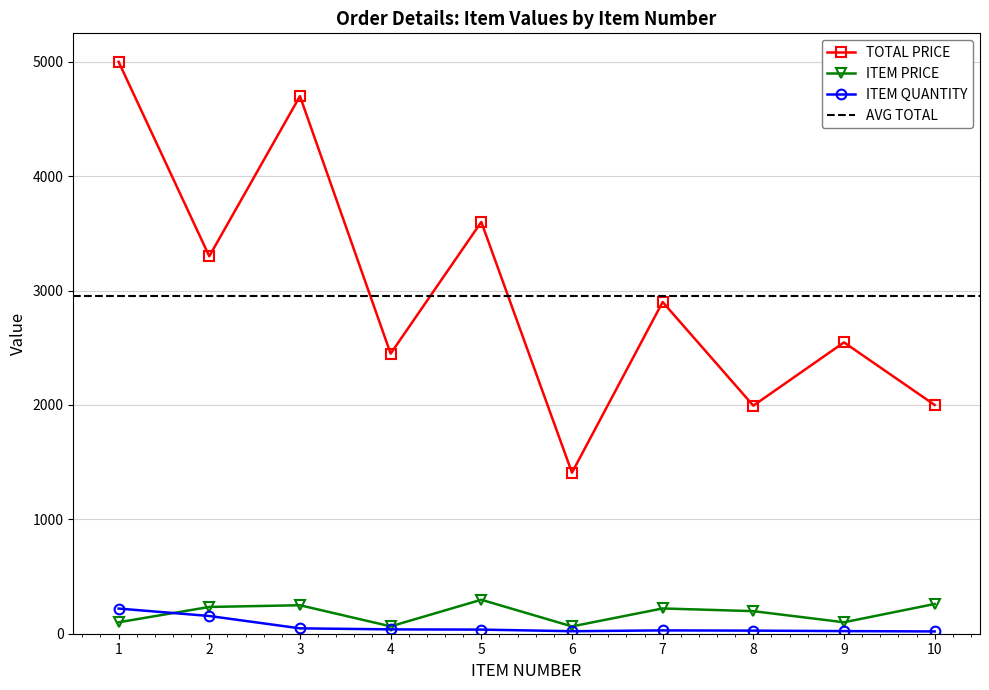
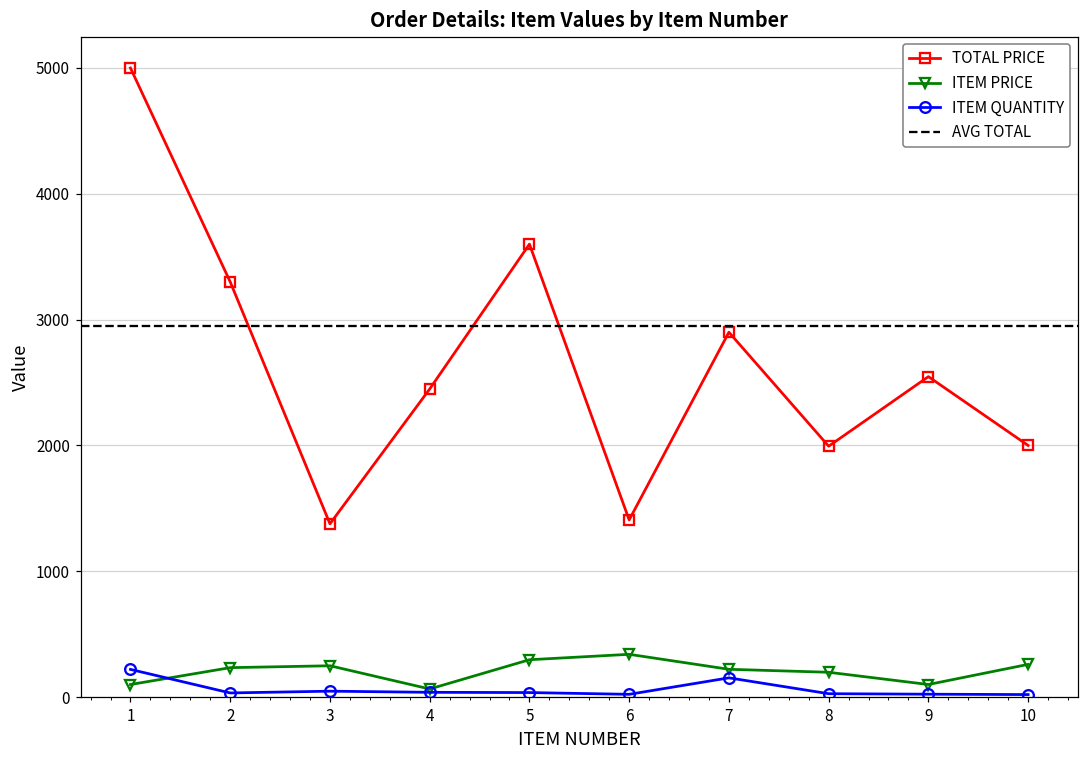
ITEM QUANTITY, 2: 160 -> 30
TOTAL PRICE, 3: 4700 -> 1380
ITEM PRICE, 6: 60 -> 340
ITEM QUANTITY, 7: 30 -> 150
